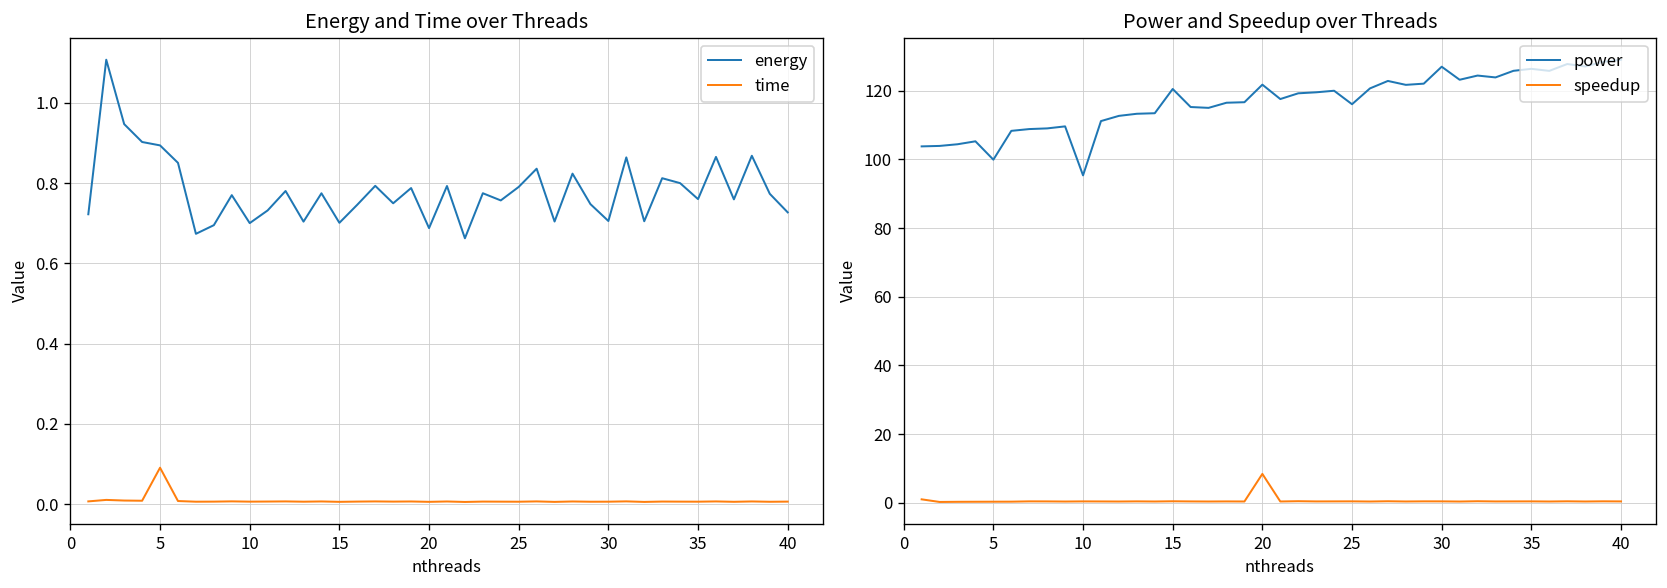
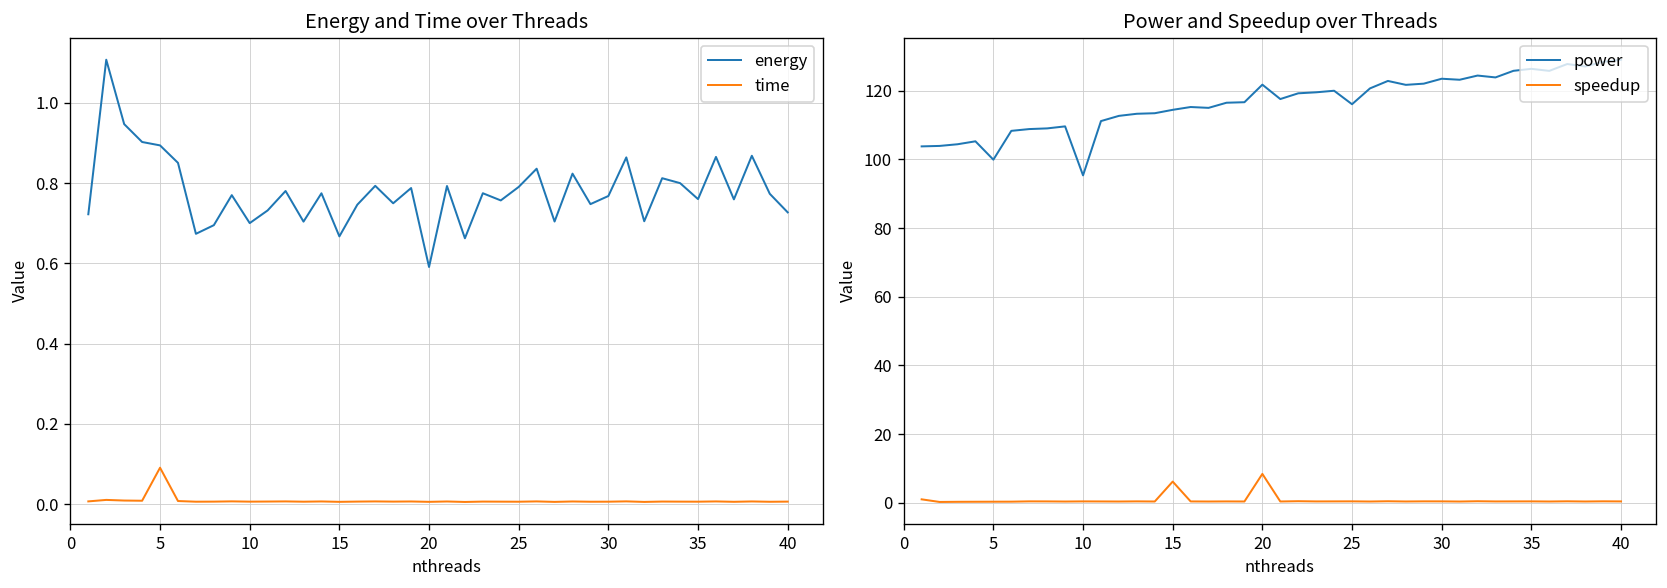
Energy and Time over Threads, energy, 15: 0.70 -> 0.67
Energy and Time over Threads, energy, 20: 0.69 -> 0.59
Energy and Time over Threads, energy, 30: 0.71 -> 0.77
Power and Speedup over Threads, power, 15: 120 -> 114
Power and Speedup over Threads, speedup, 15: 0 -> 6
Power and Speedup over Threads, power, 30: 127 -> 123
